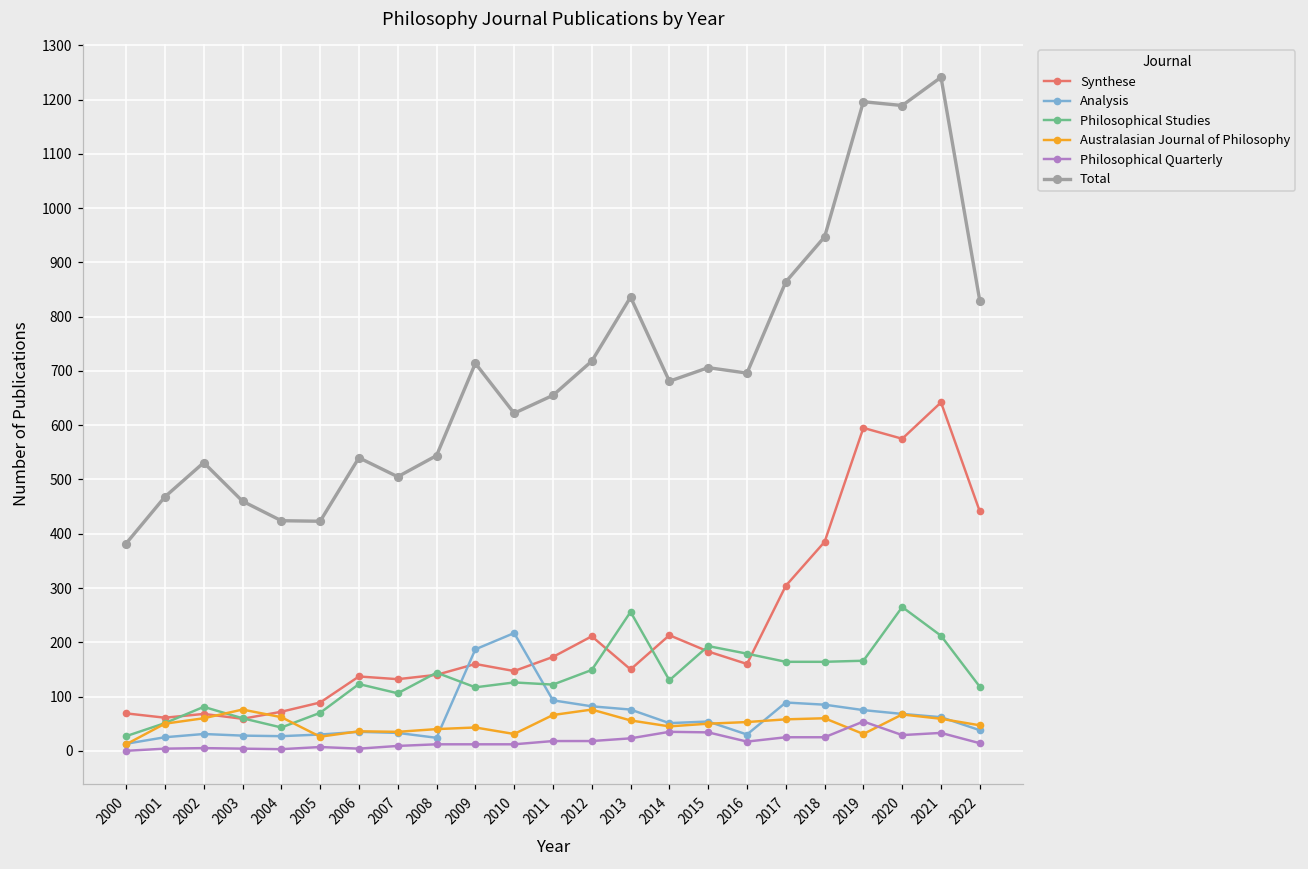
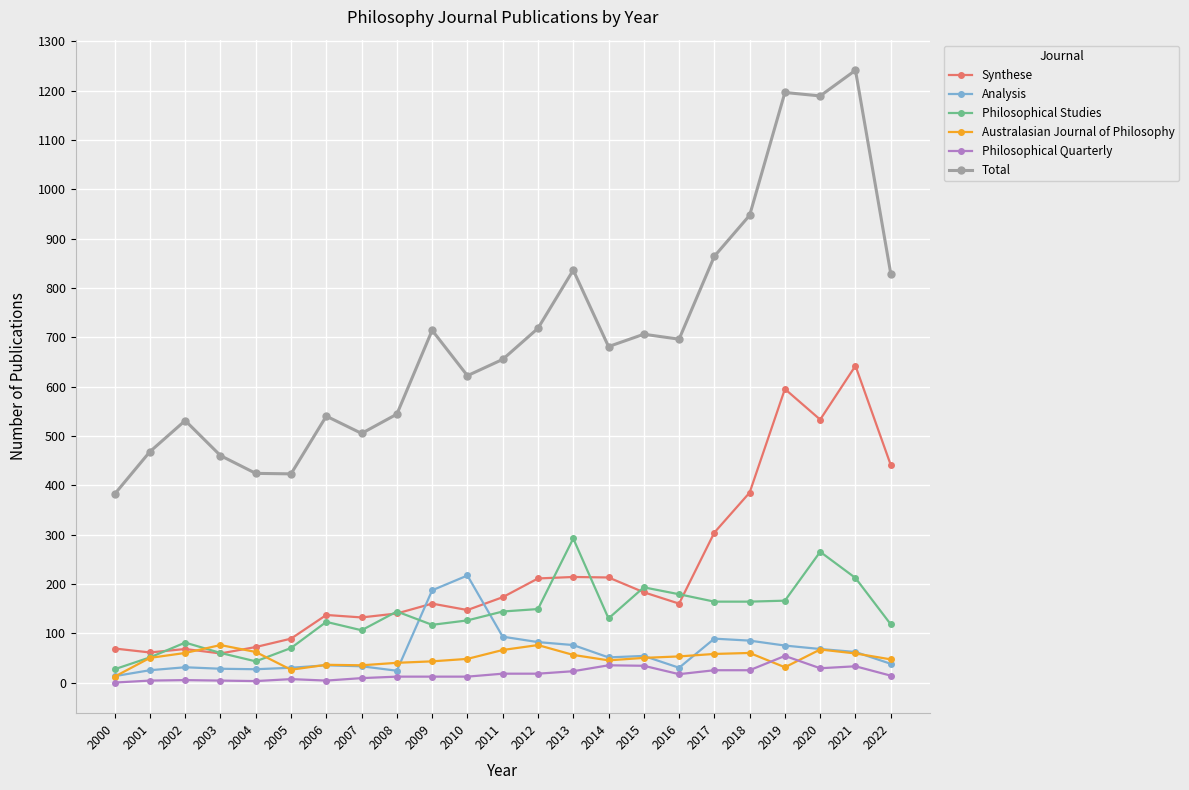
Australasian Journal of Philosophy, 2010: 30 -> 50
Philosophical Studies, 2011: 120 -> 140
Synthese, 2013: 150 -> 210
Philosophical Studies, 2013: 260 -> 290
Synthese, 2020: 580 -> 530
